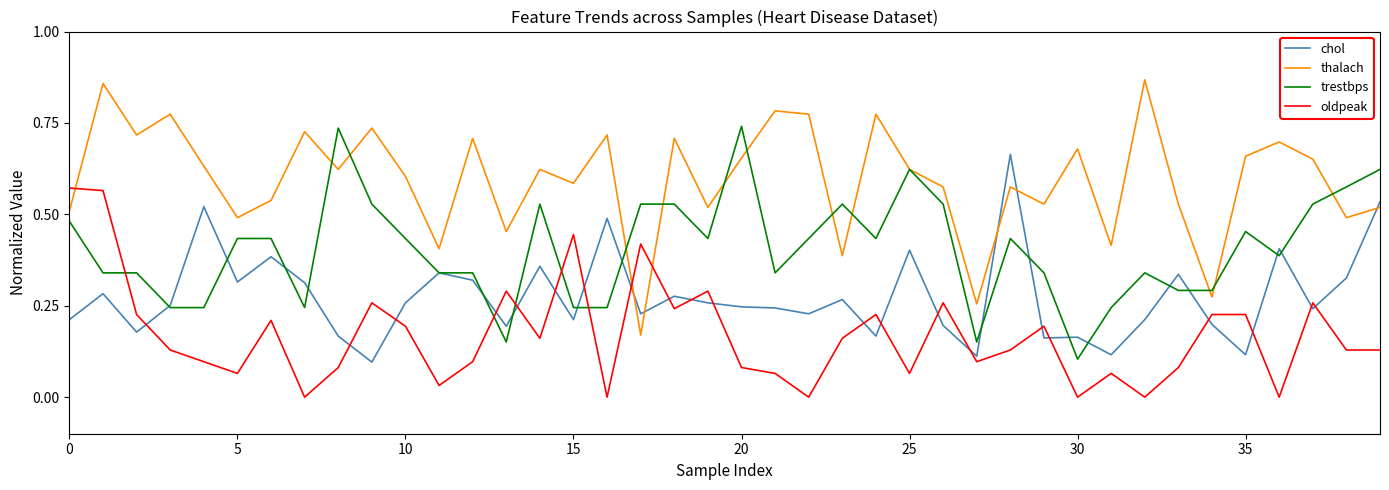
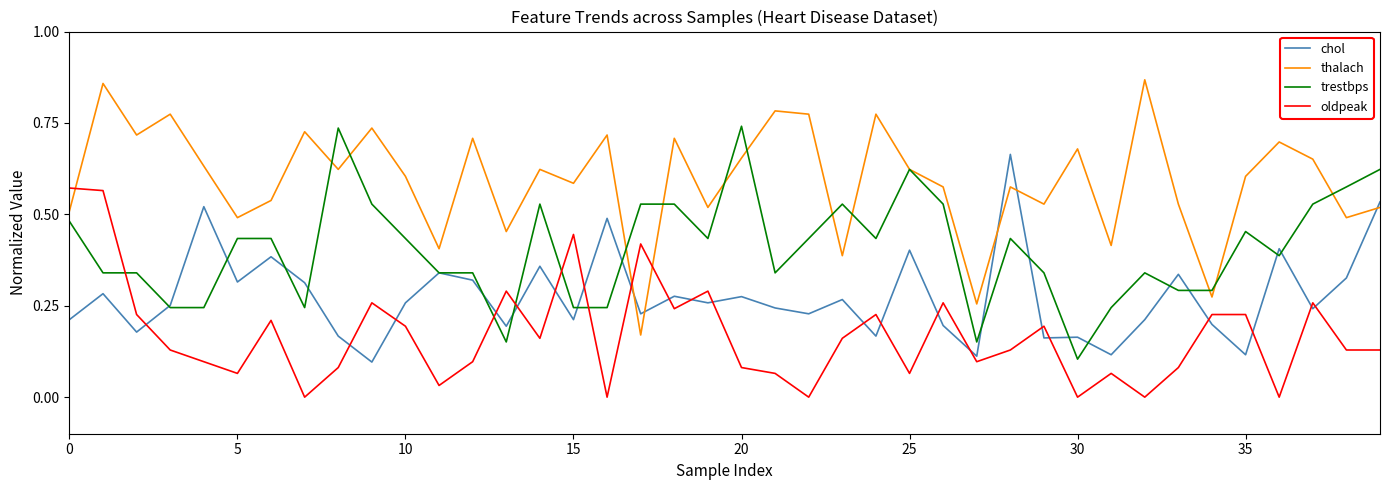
chol, 20: 0.25 -> 0.28
thalach, 35: 0.66 -> 0.60
